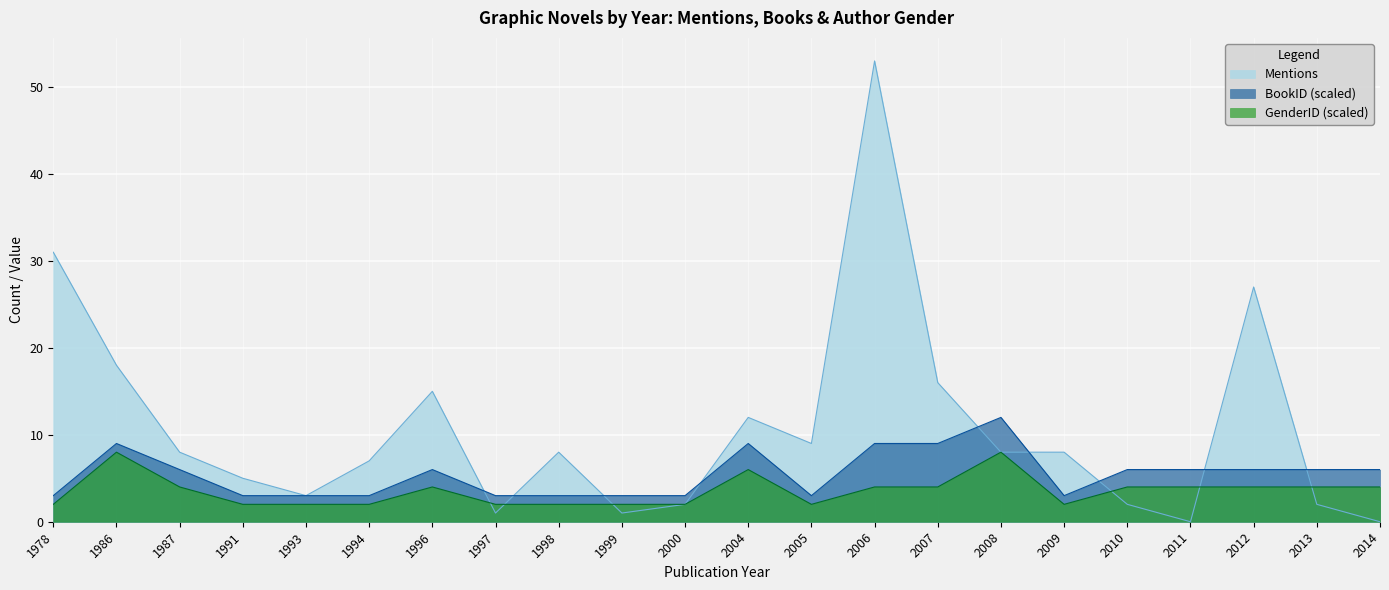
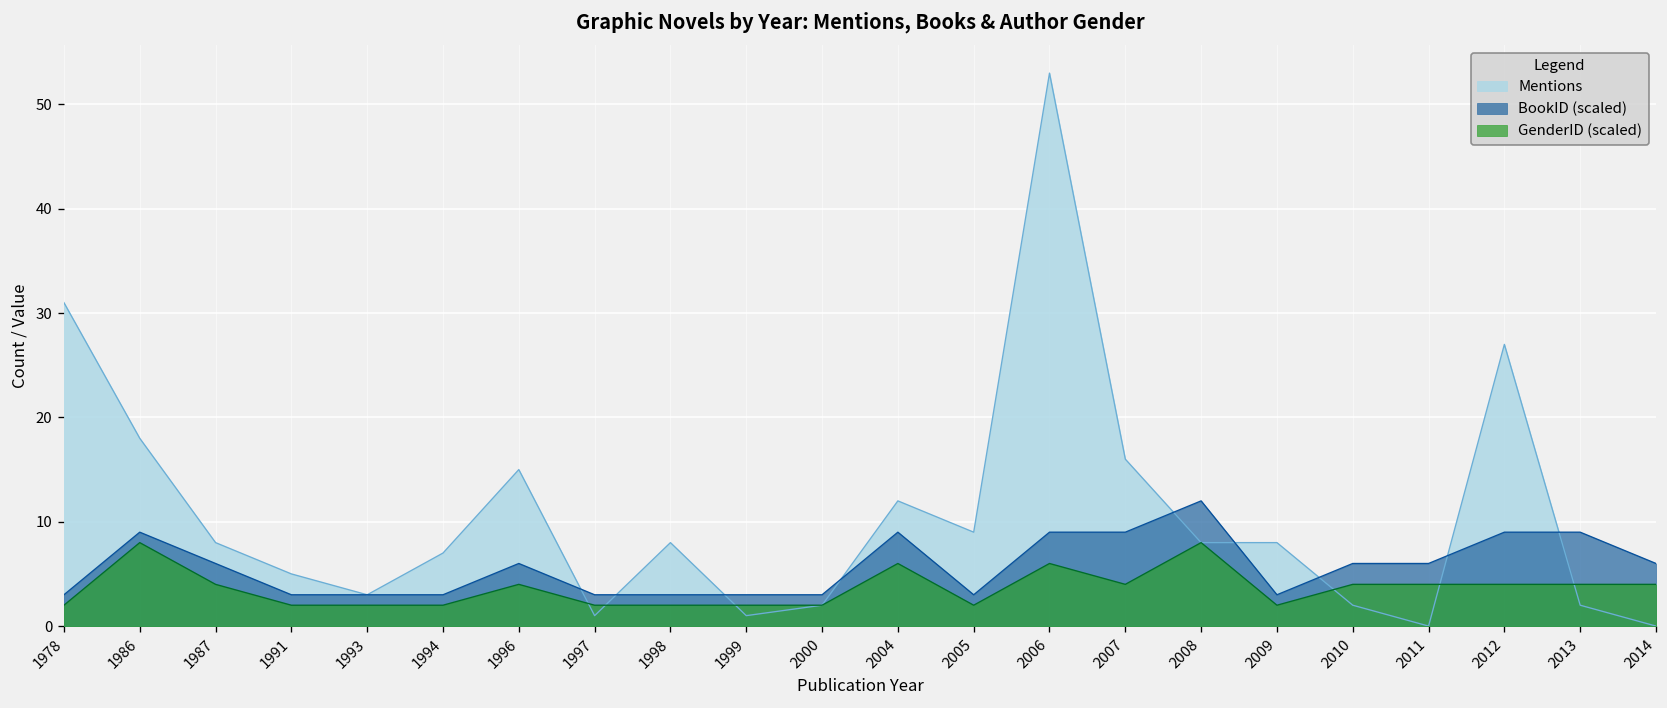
GenderID (scaled), 2006: 4 -> 6
BookID (scaled), 2012: 6 -> 9
BookID (scaled), 2013: 6 -> 9
